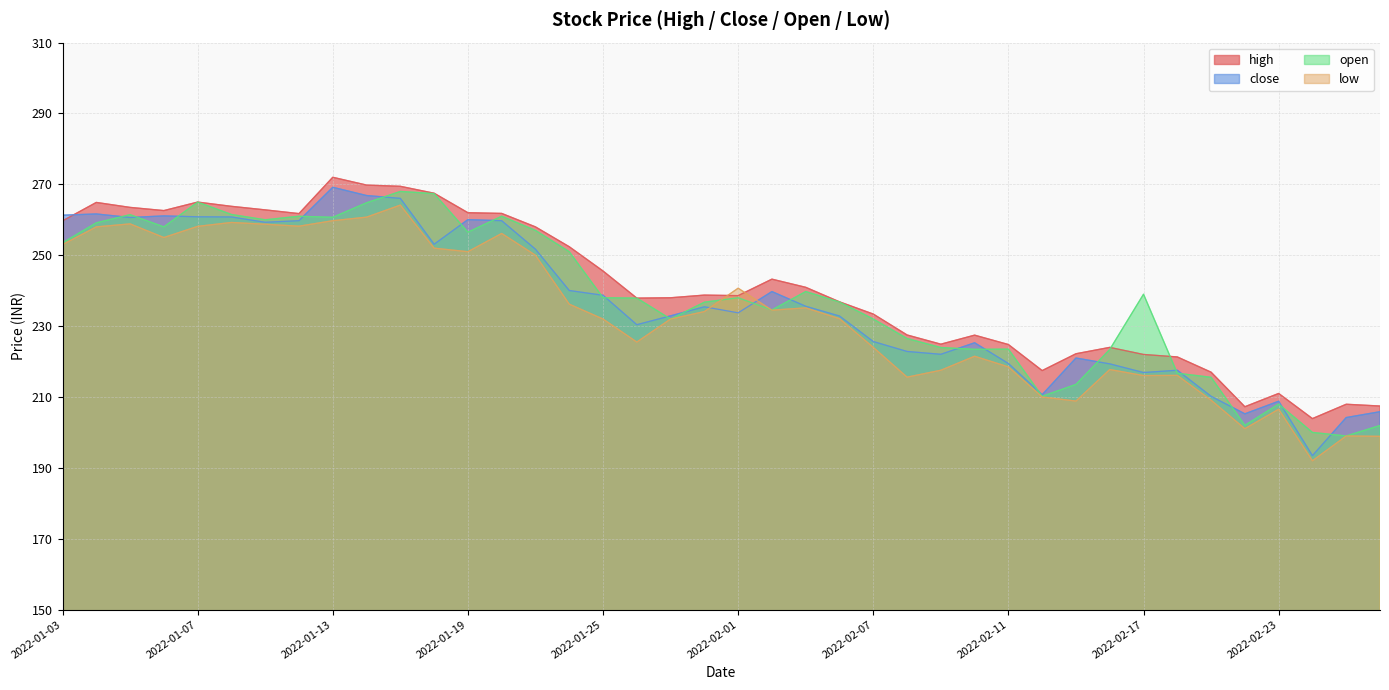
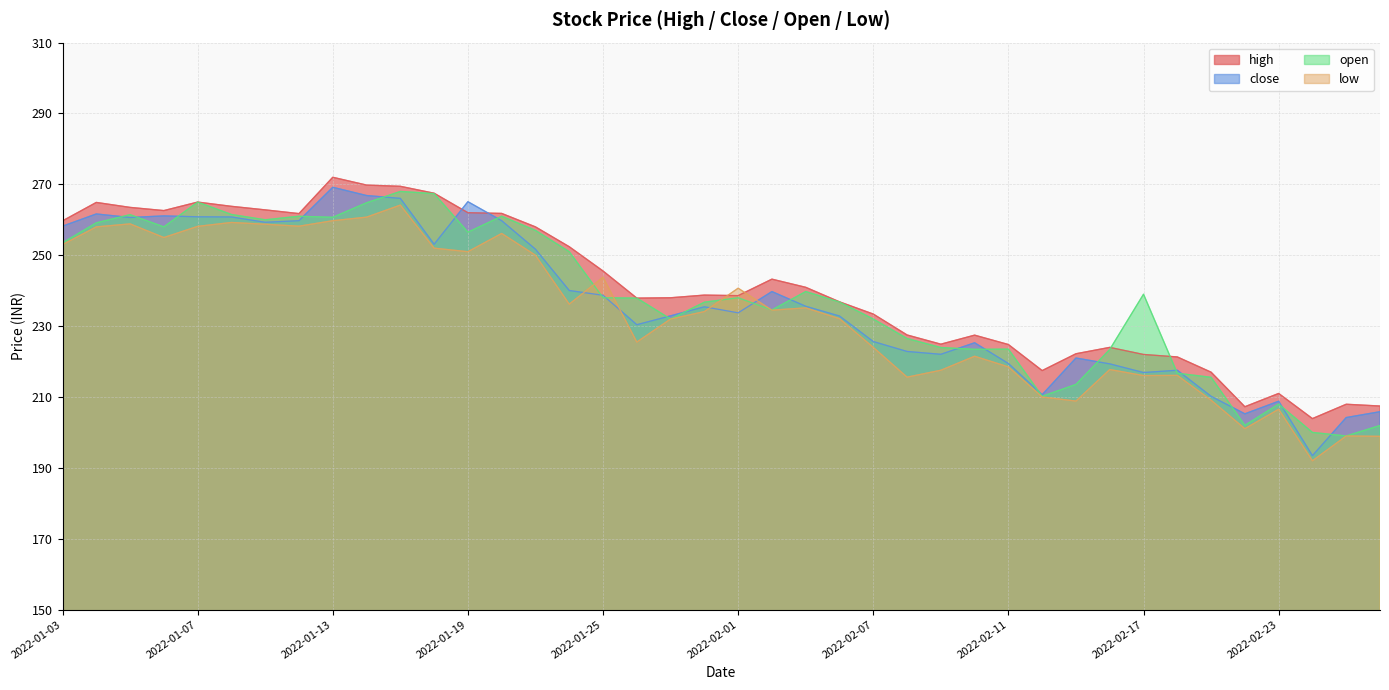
close, 2022-01-03: 261 -> 258
close, 2022-01-19: 260 -> 265
low, 2022-01-25: 232 -> 244
